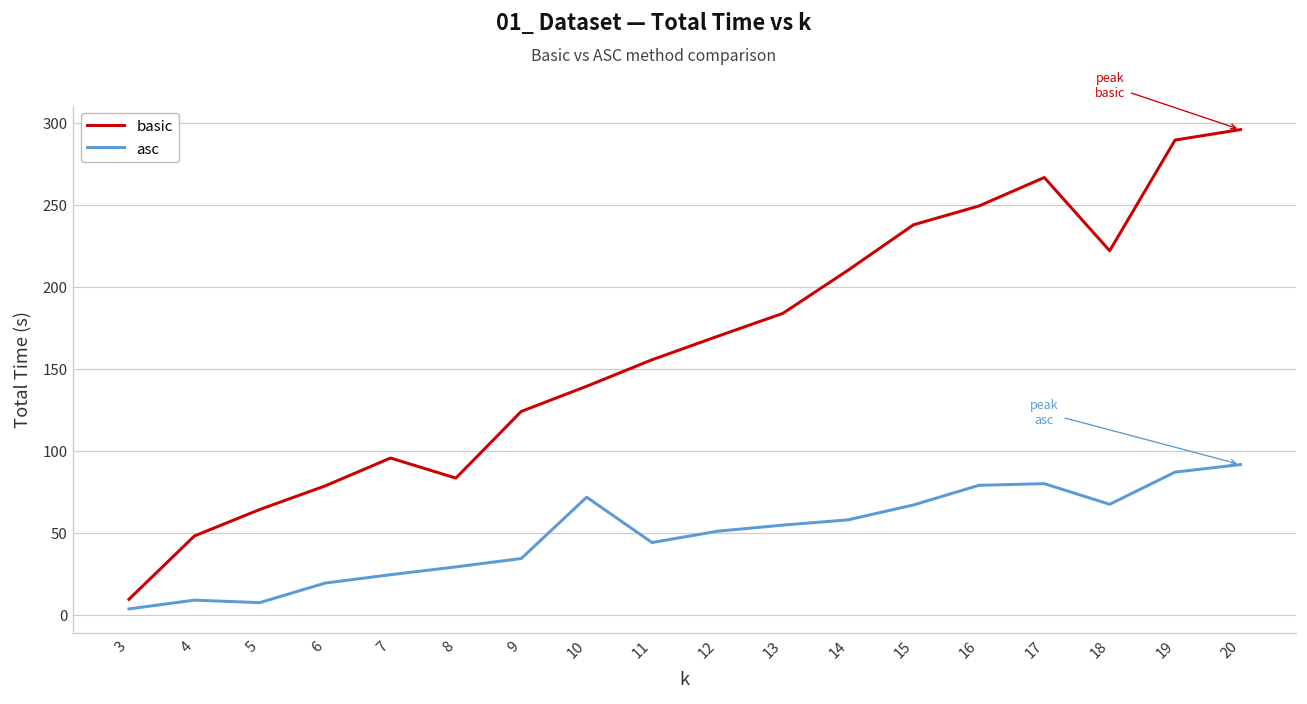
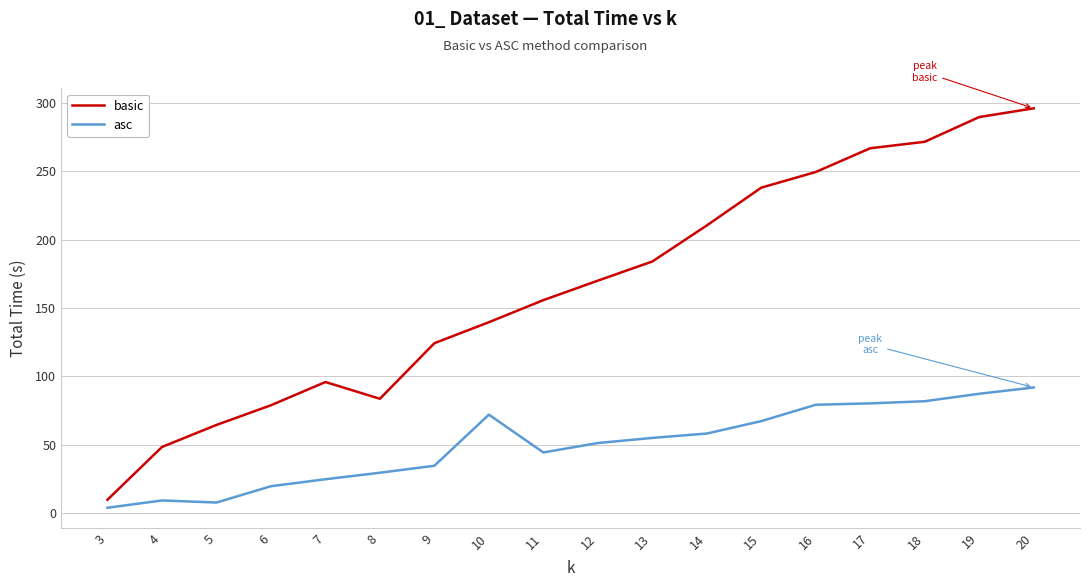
basic, 18: 222 -> 272
asc, 18: 68 -> 82
